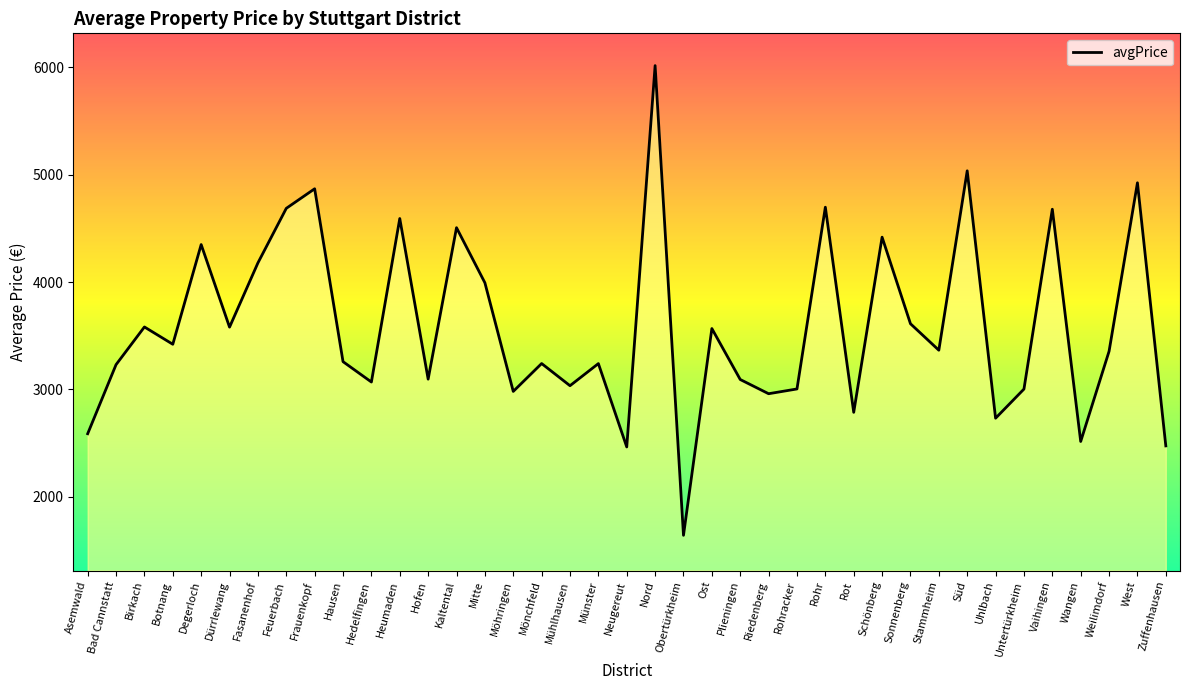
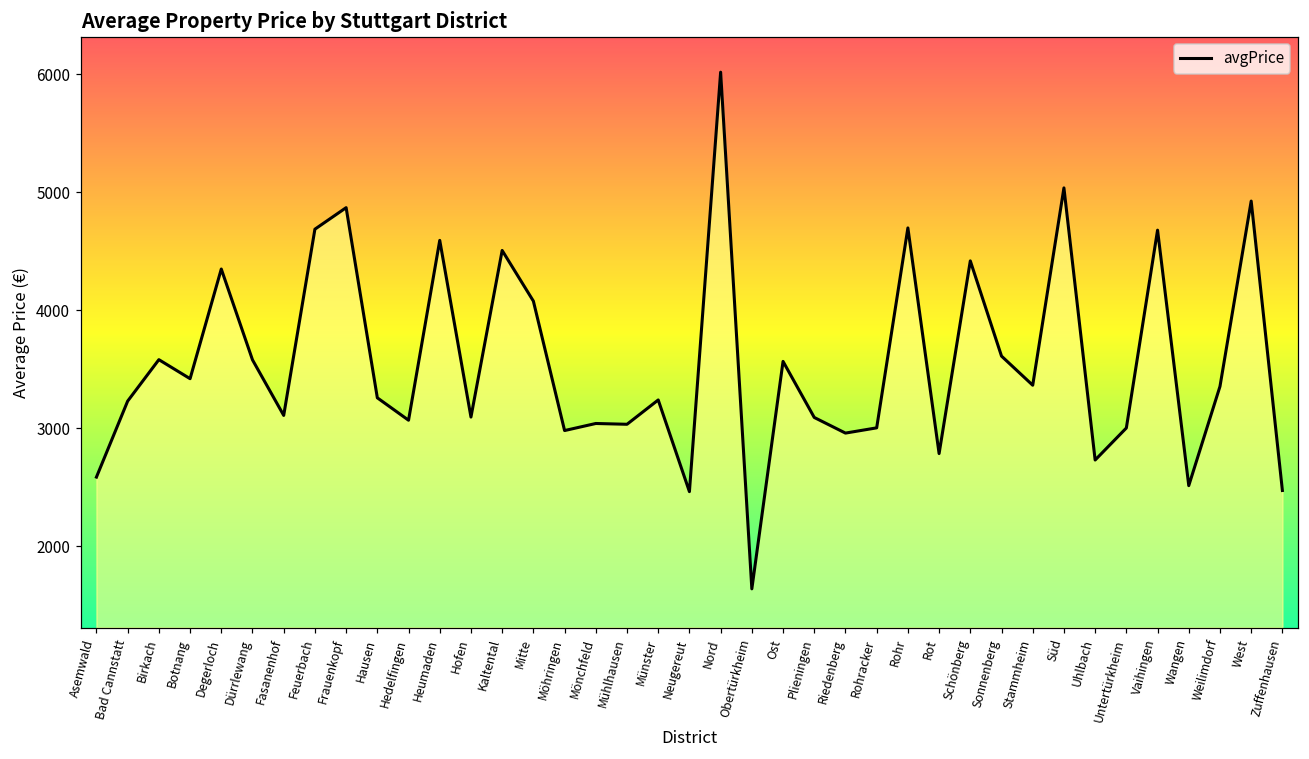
Fasanenhof: 4180 -> 3110
Mitte: 3990 -> 4080
Mönchfeld: 3240 -> 3040
